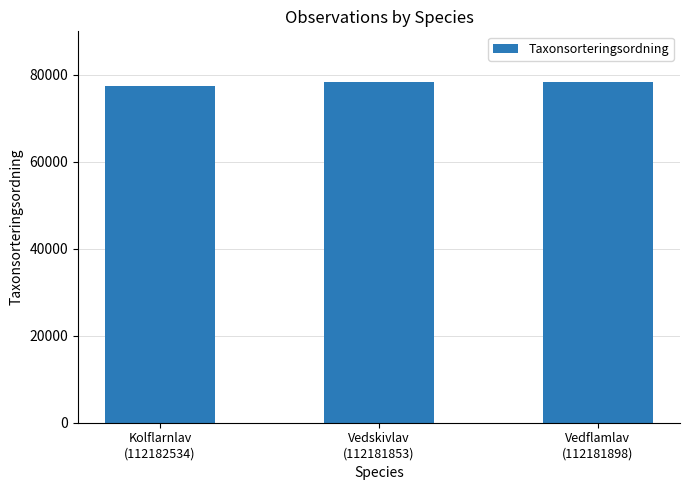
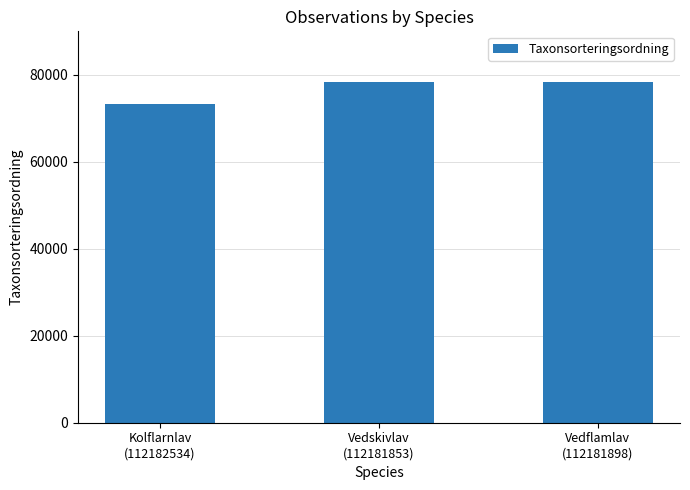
Kolflarnlav (112182534): 77000 -> 73000
